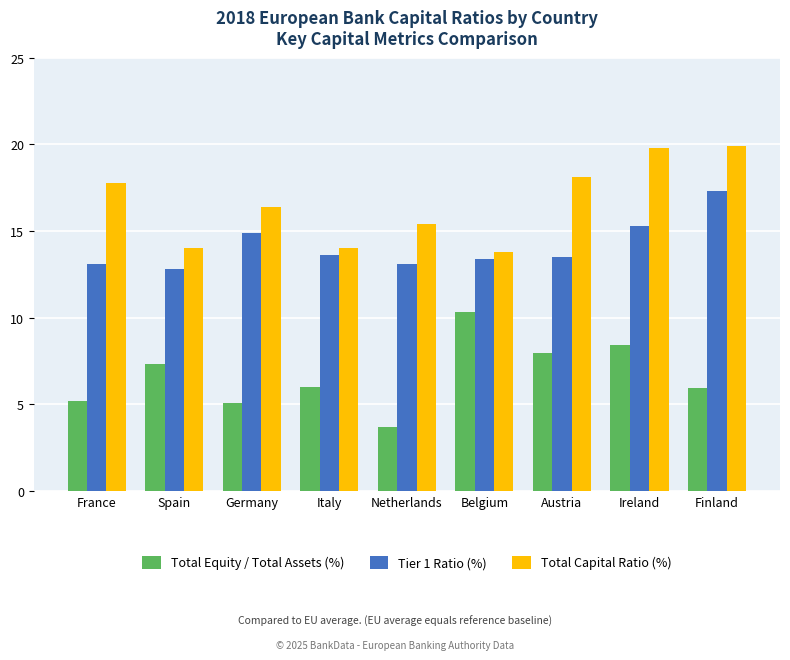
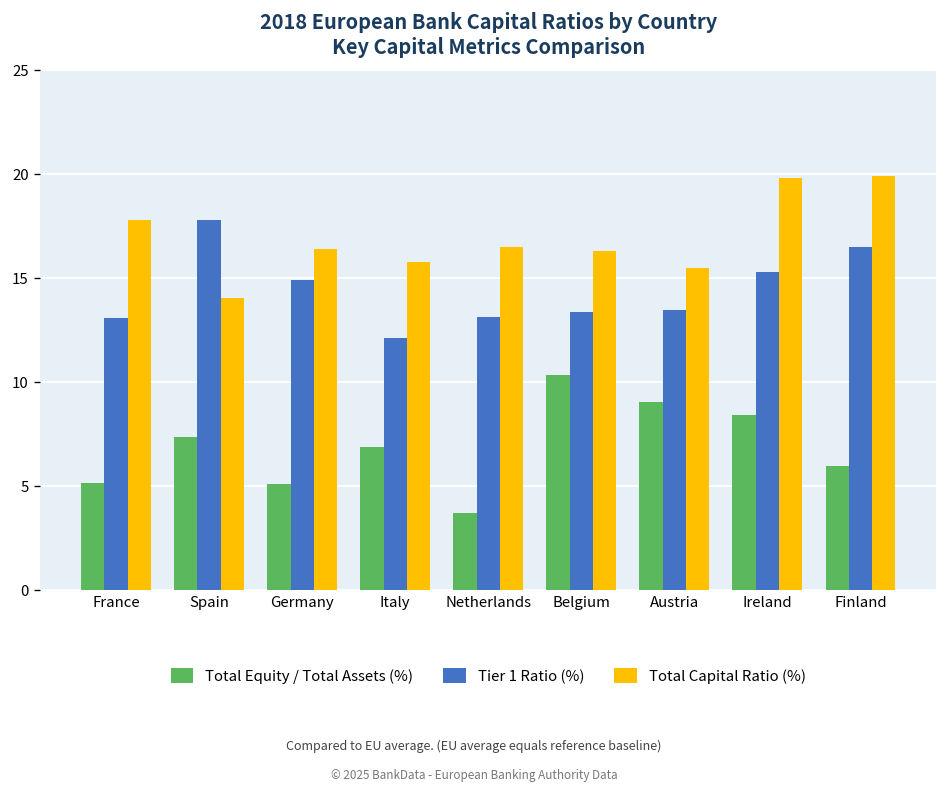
Tier 1 Ratio (%), Spain: 12.8 -> 17.8
Total Equity / Total Assets (%), Italy: 6.0 -> 6.9
Tier 1 Ratio (%), Italy: 13.6 -> 12.1
Total Capital Ratio (%), Italy: 14.0 -> 15.8
Total Capital Ratio (%), Netherlands: 15.4 -> 16.5
Total Capital Ratio (%), Belgium: 13.8 -> 16.3
Total Equity / Total Assets (%), Austria: 8.0 -> 9.0
Total Capital Ratio (%), Austria: 18.1 -> 15.5
Tier 1 Ratio (%), Finland: 17.3 -> 16.5
